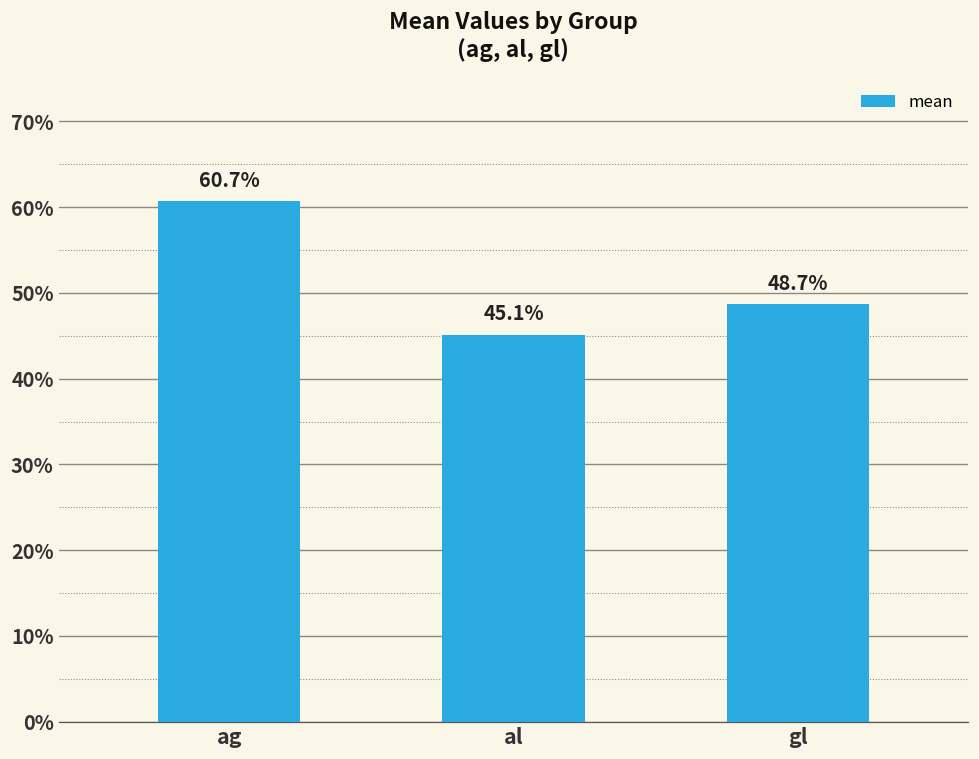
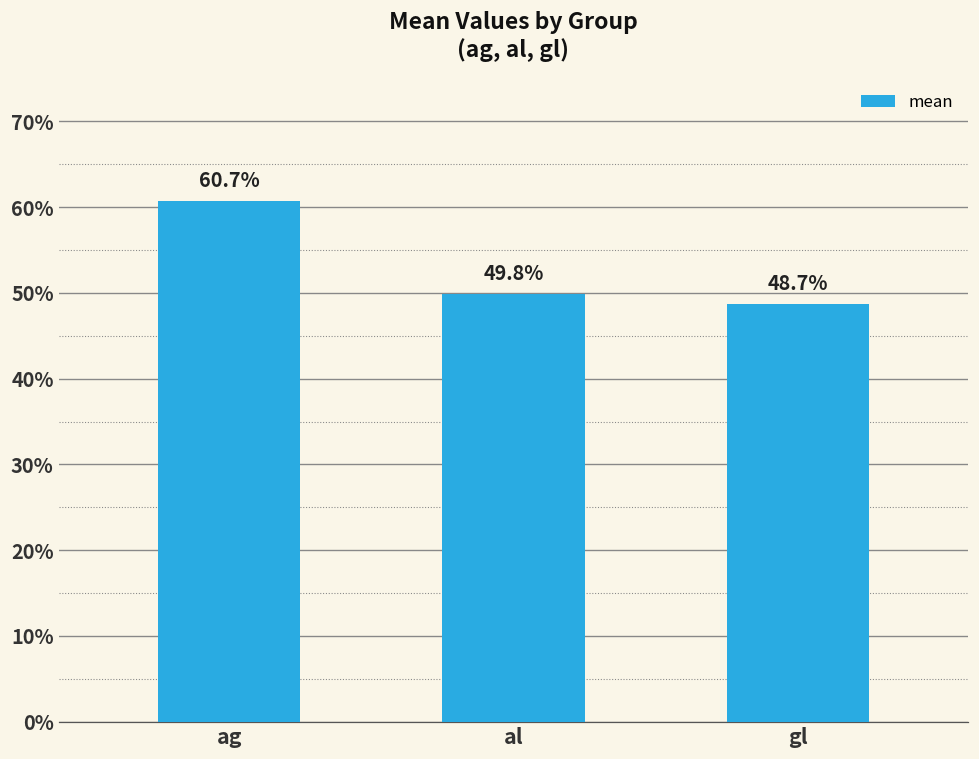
al: 45.1% -> 49.8%
